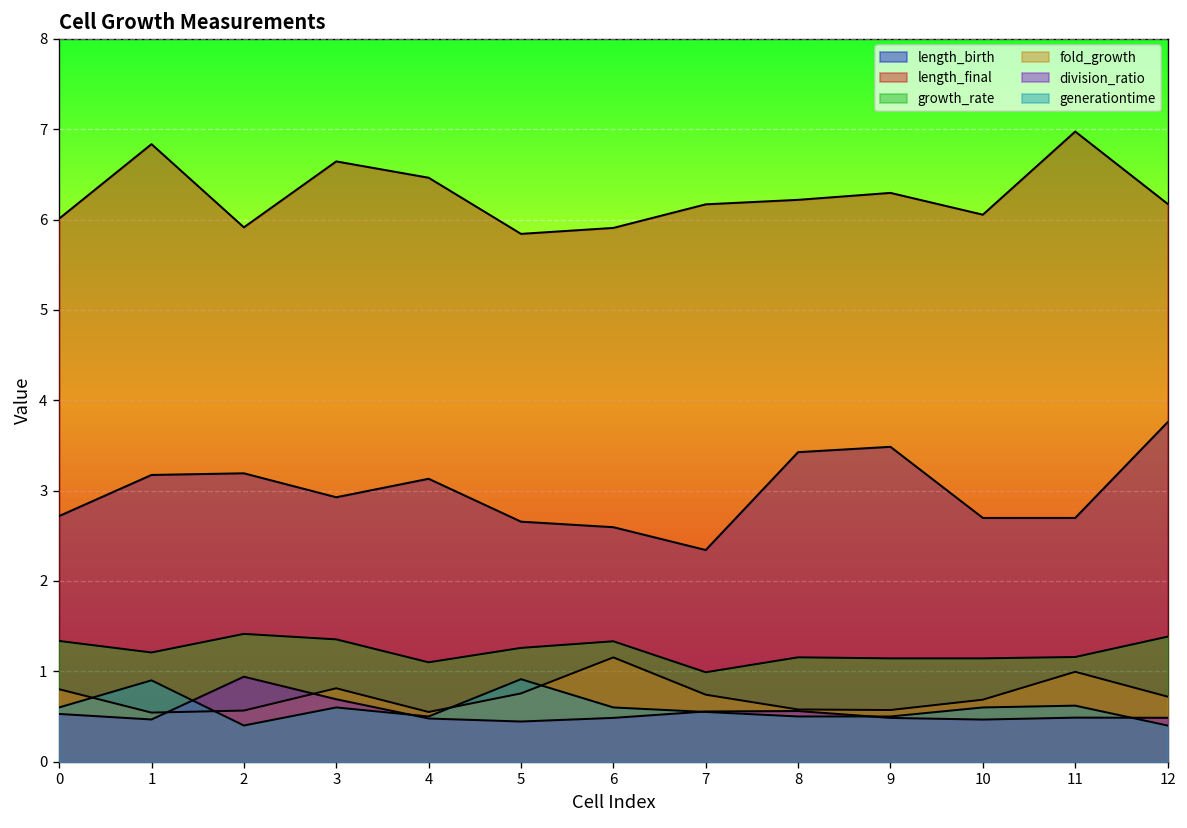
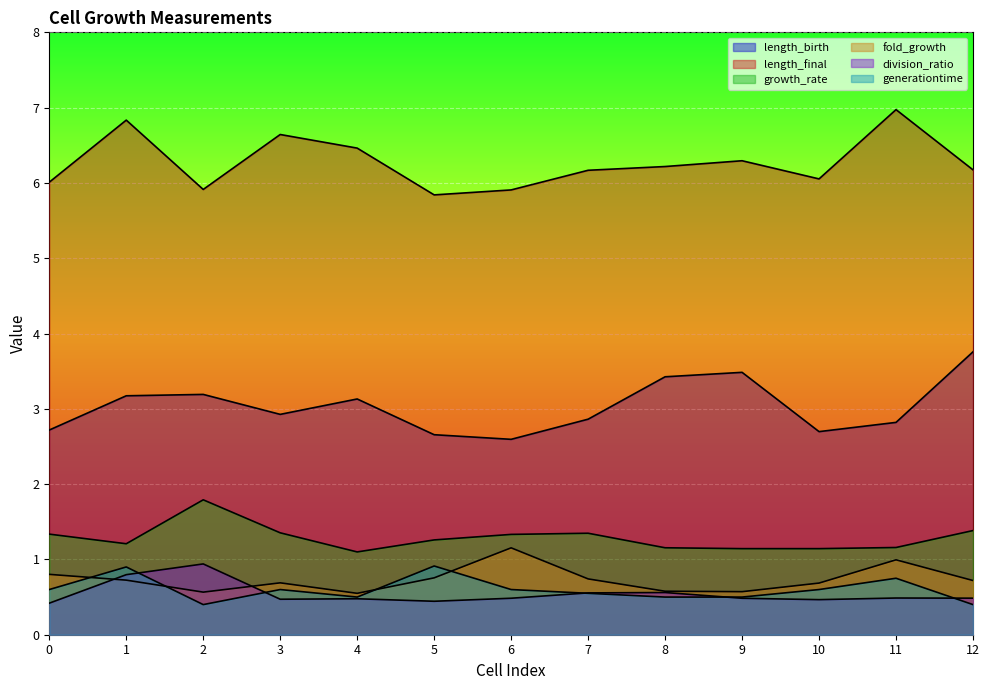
division_ratio, 0: 0.5 -> 0.4
fold_growth, 1: 0.5 -> 0.7
division_ratio, 1: 0.5 -> 0.8
growth_rate, 2: 1.4 -> 1.8
fold_growth, 3: 0.8 -> 0.7
division_ratio, 3: 0.7 -> 0.5
length_birth, 7: 2.3 -> 2.9
growth_rate, 7: 1.0 -> 1.3
length_birth, 11: 2.7 -> 2.8
generationtime, 11: 0.6 -> 0.8
